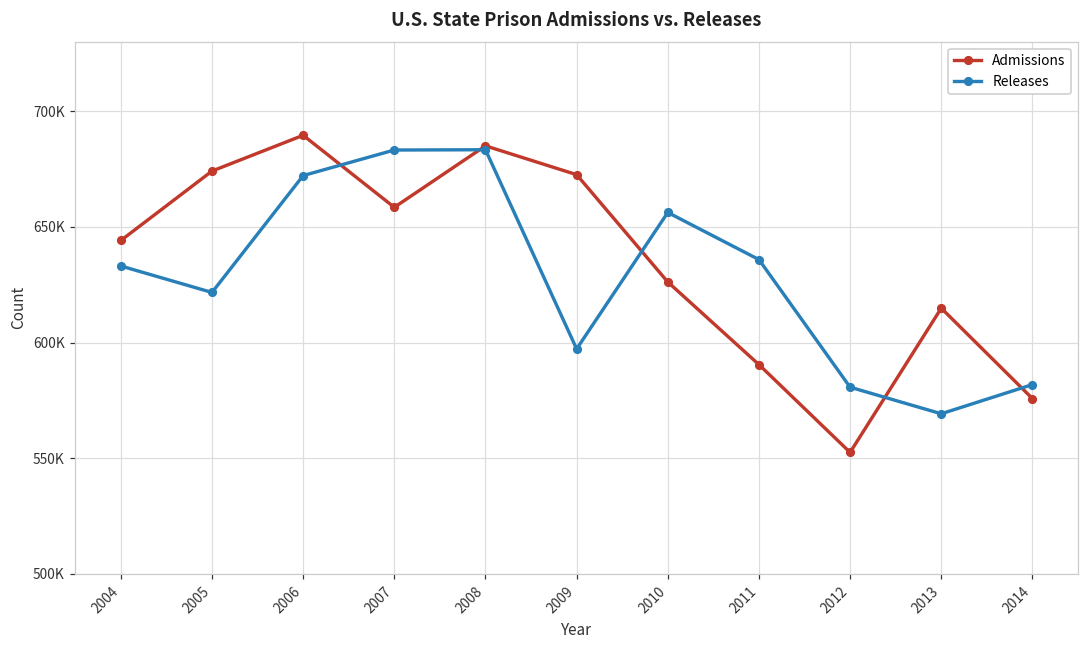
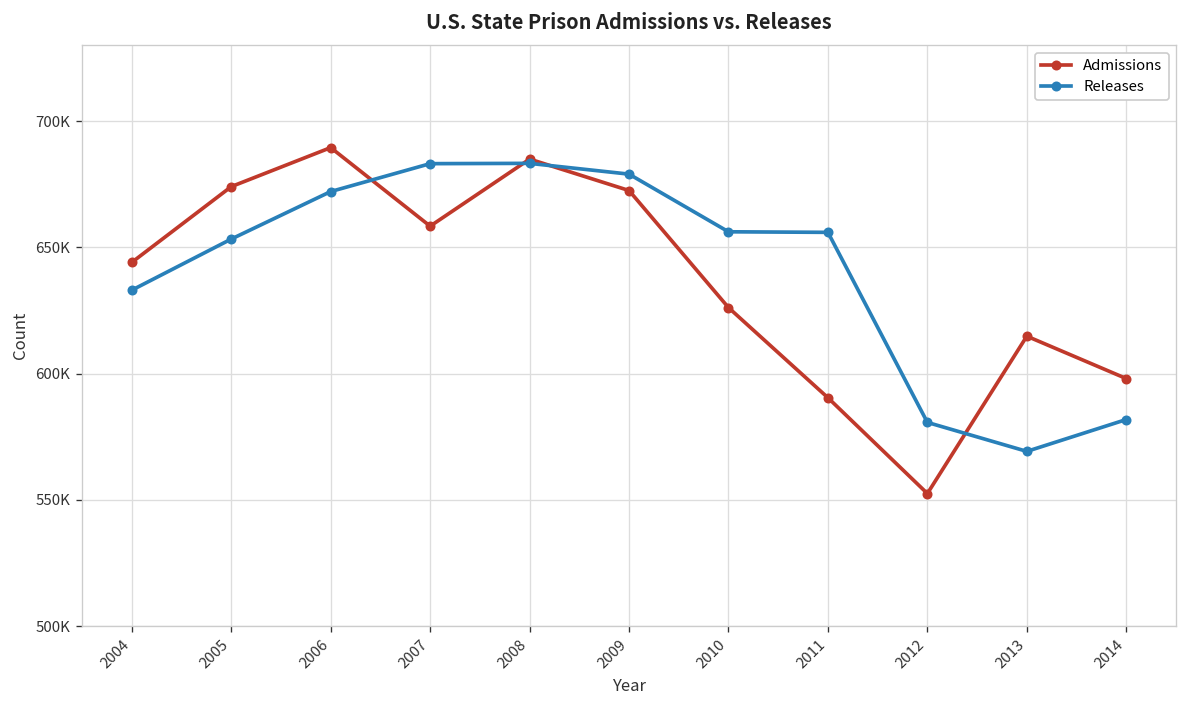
Releases, 2005: 622000 -> 653000
Releases, 2009: 597000 -> 679000
Releases, 2011: 636000 -> 656000
Admissions, 2014: 576000 -> 598000
